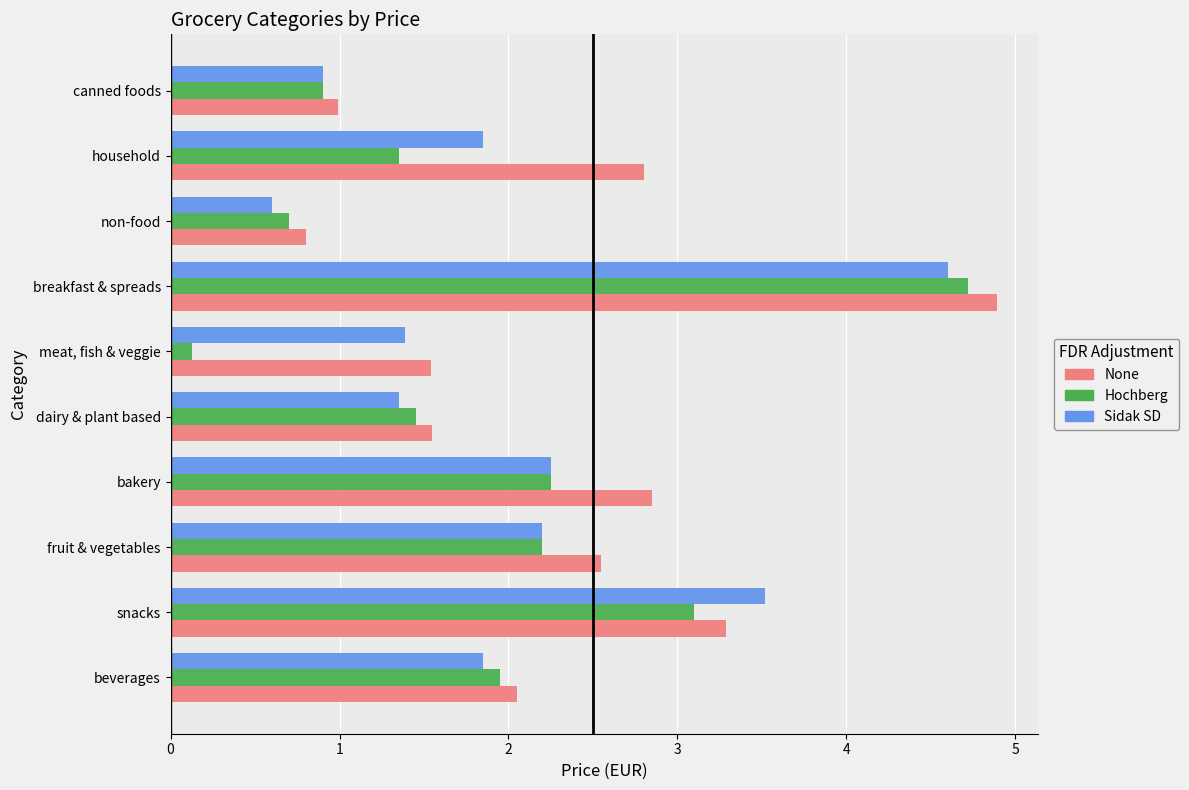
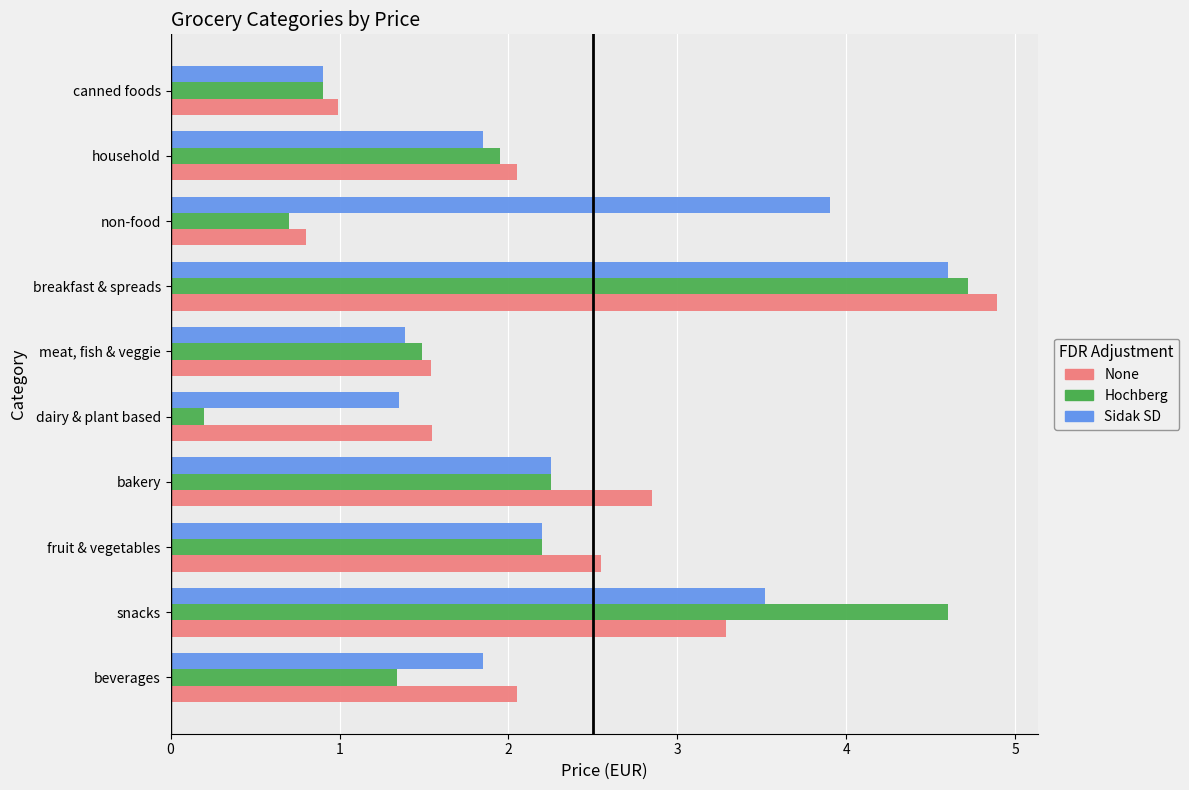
Hochberg, household: 1.35 -> 1.95
None, household: 2.80 -> 2.05
Sidak SD, non-food: 0.6 -> 3.9
Hochberg, meat, fish & veggie: 0.13 -> 1.49
Hochberg, dairy & plant based: 1.45 -> 0.20
Hochberg, snacks: 3.1 -> 4.6
Hochberg, beverages: 1.95 -> 1.34
